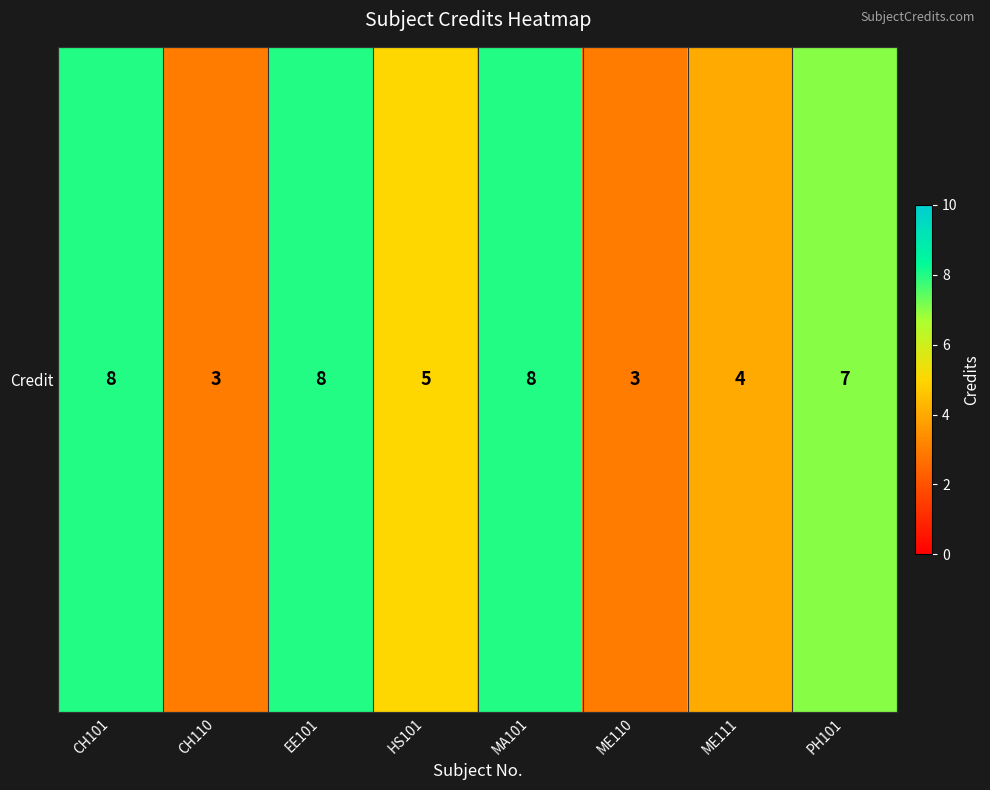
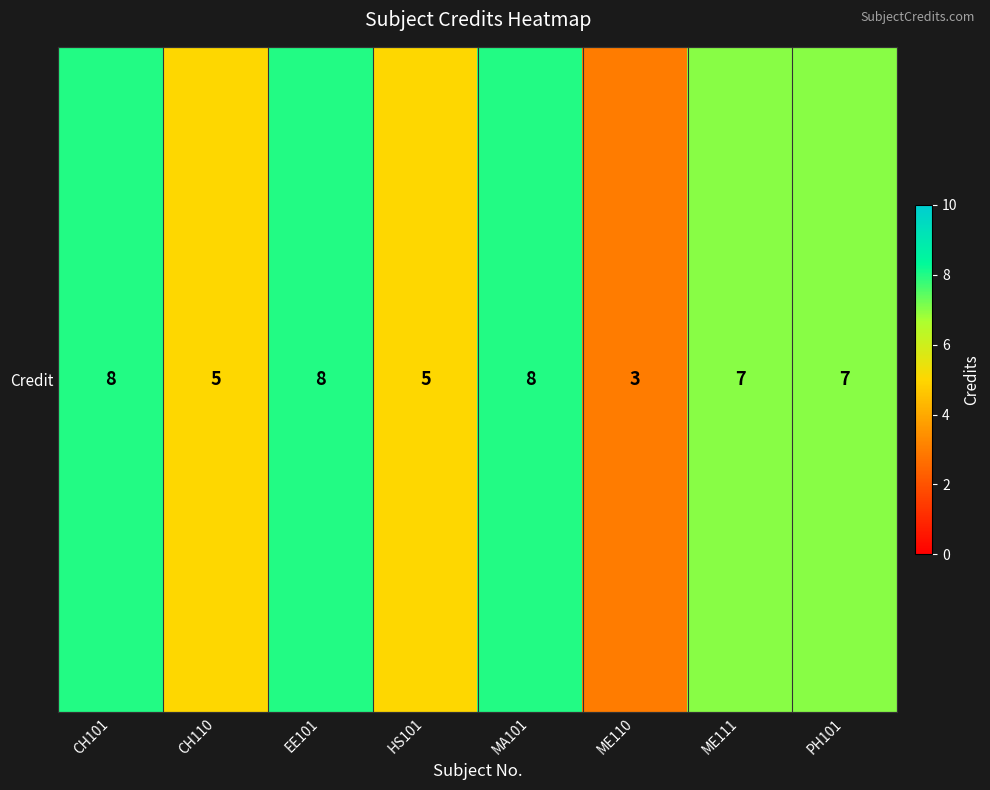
Credit, CH110: 3 -> 5
Credit, ME111: 4 -> 7
